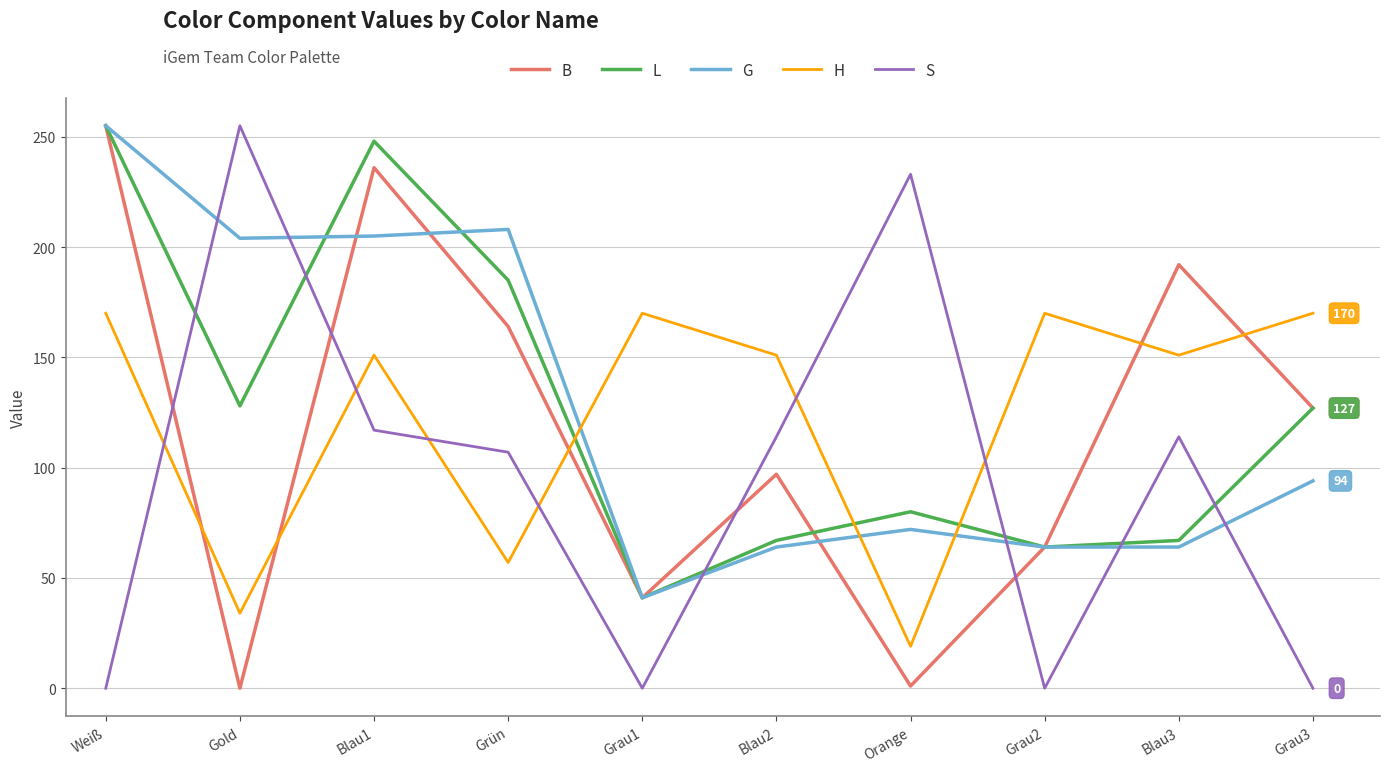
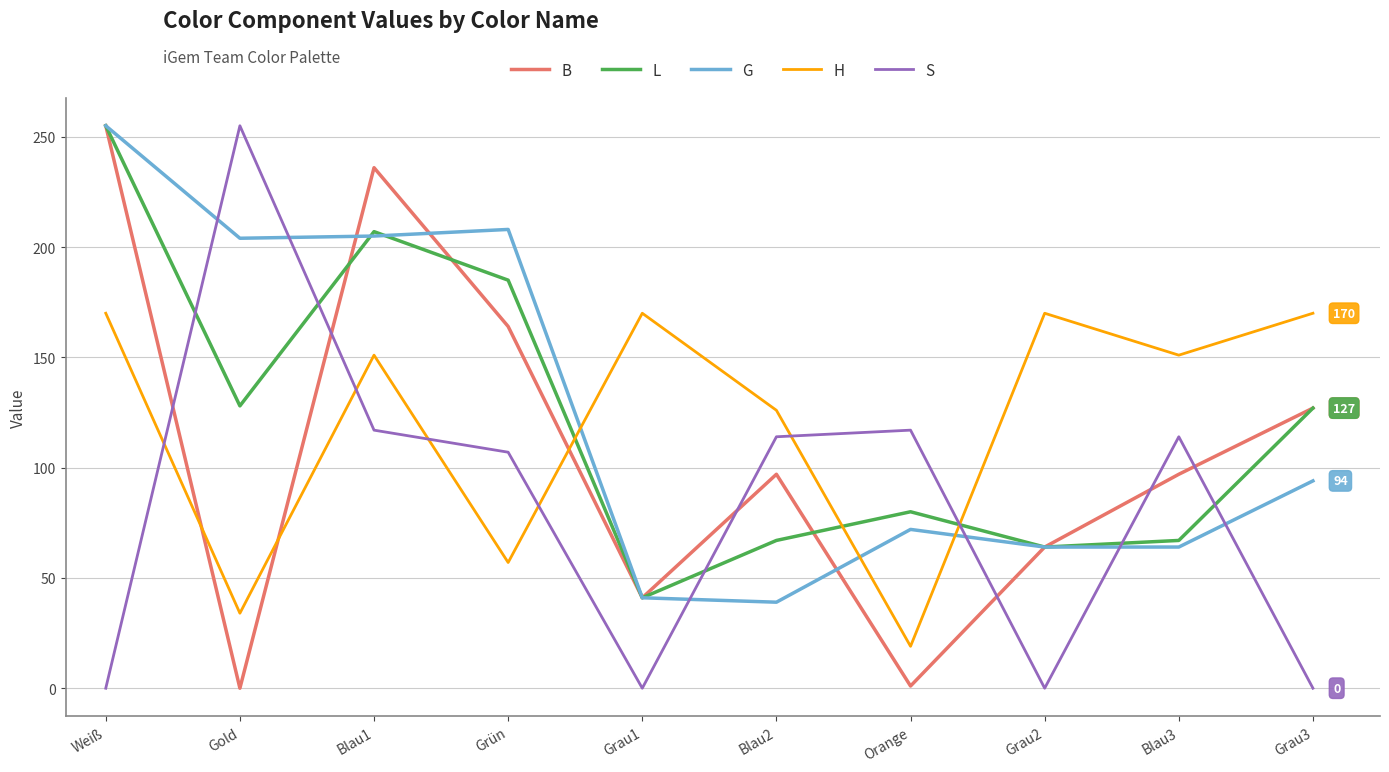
L, Blau1: 248 -> 207
G, Blau2: 64 -> 39
H, Blau2: 151 -> 126
S, Orange: 233 -> 117
B, Blau3: 192 -> 97
